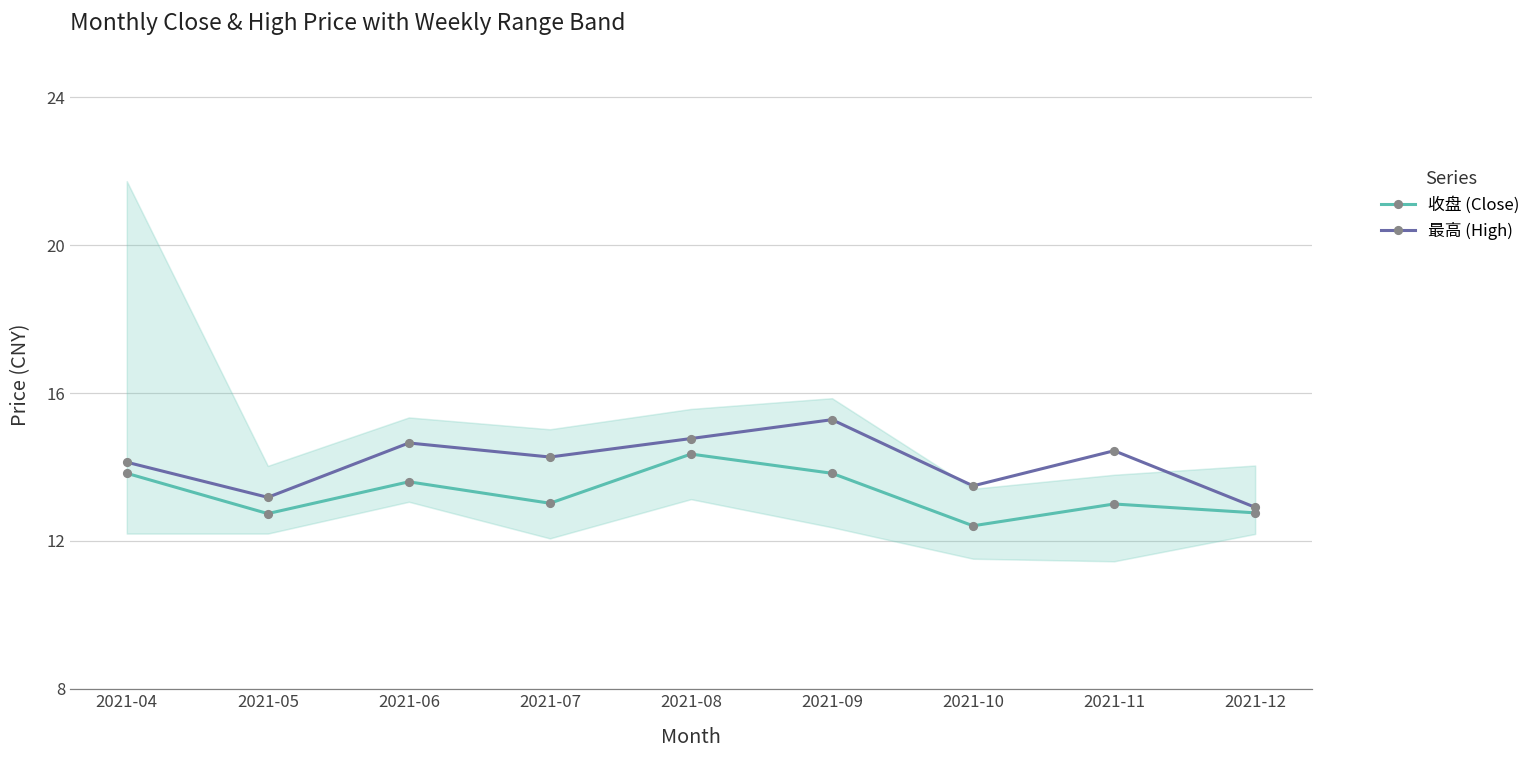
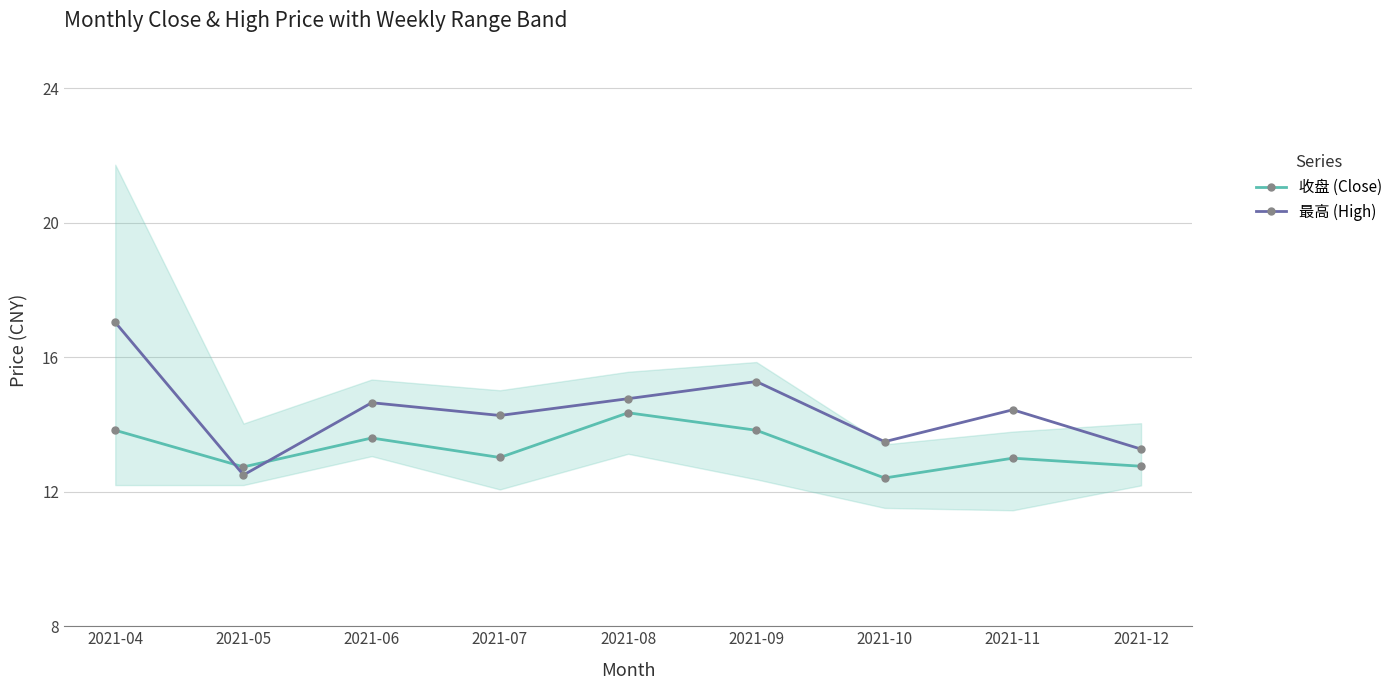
最高 (High), 2021-04: 14.1 -> 17.0
最高 (High), 2021-05: 13.2 -> 12.5
最高 (High), 2021-12: 12.9 -> 13.3
